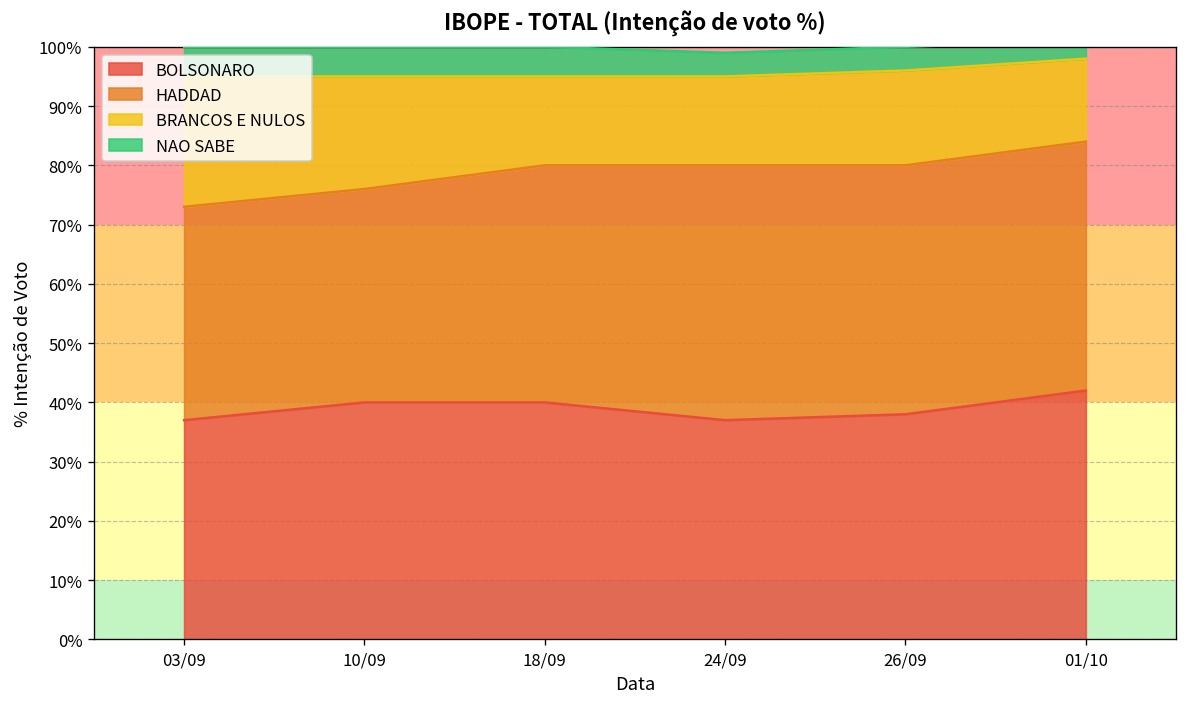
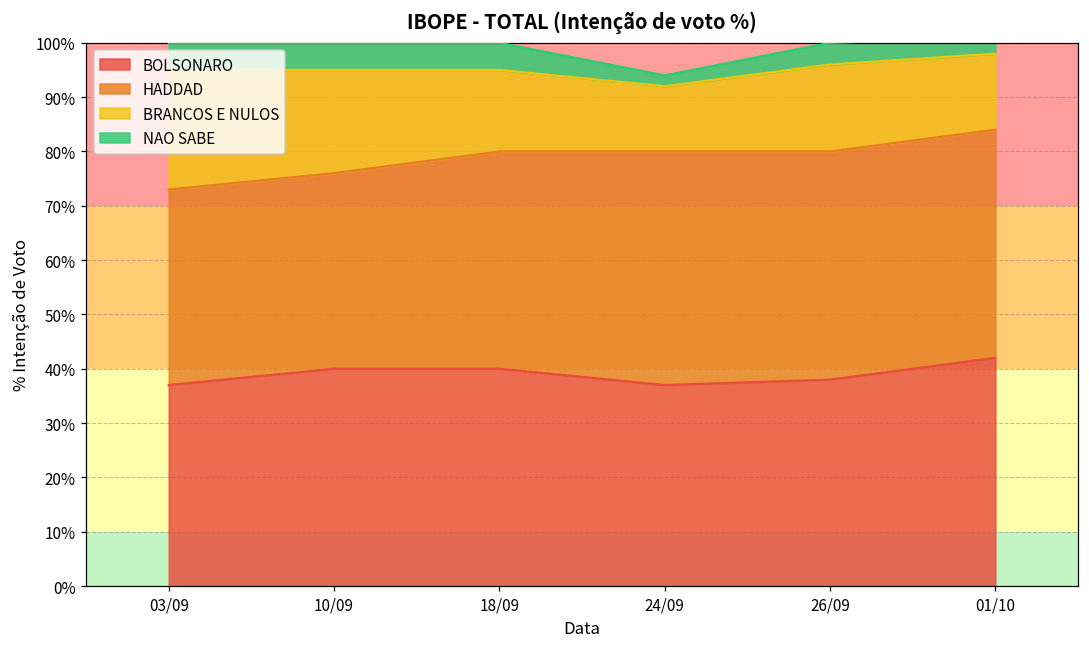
BRANCOS E NULOS, 24/09: 15% -> 12%
NAO SABE, 24/09: 4% -> 2%
